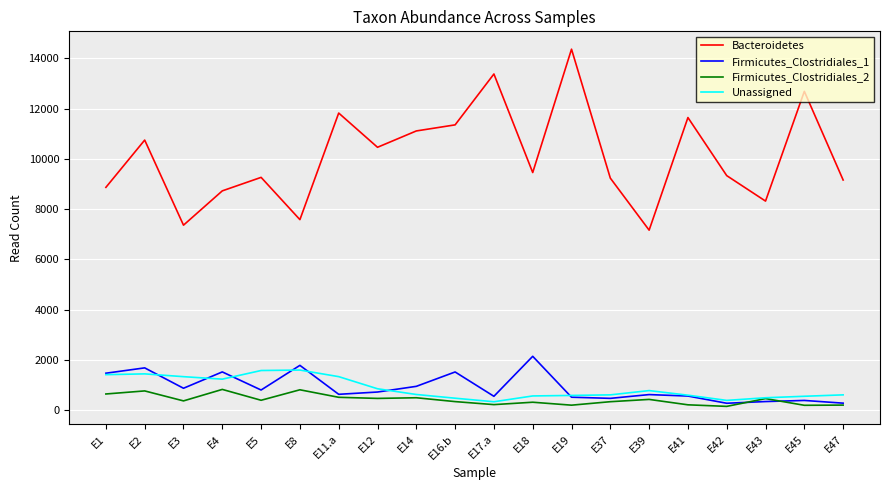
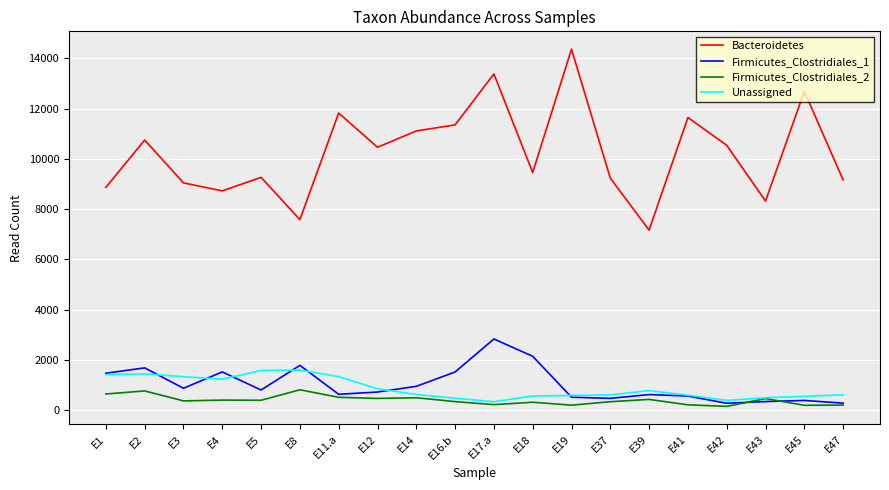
Bacteroidetes, E3: 7400 -> 9000
Firmicutes_Clostridiales_2, E4: 800 -> 400
Firmicutes_Clostridiales_1, E17.a: 600 -> 2800
Bacteroidetes, E42: 9300 -> 10500
